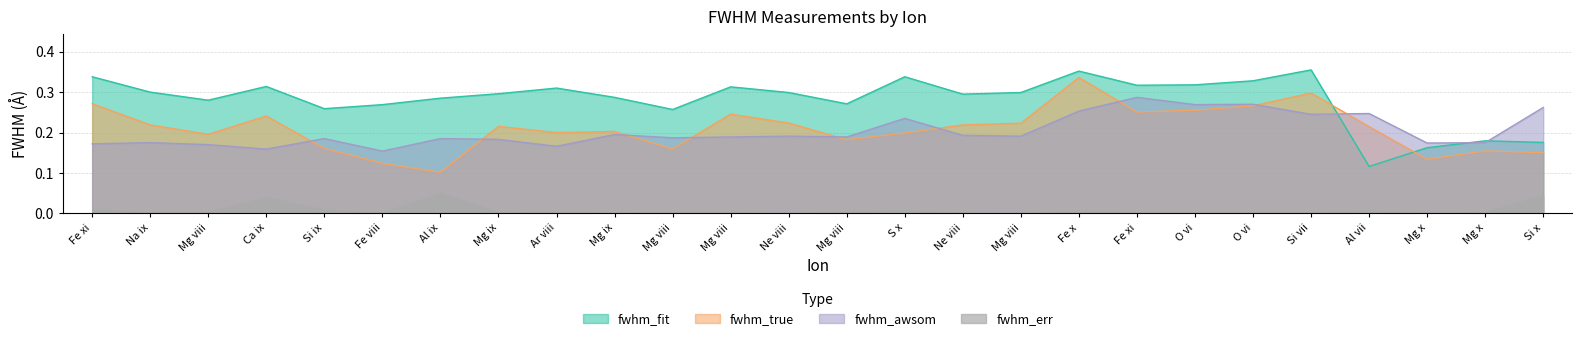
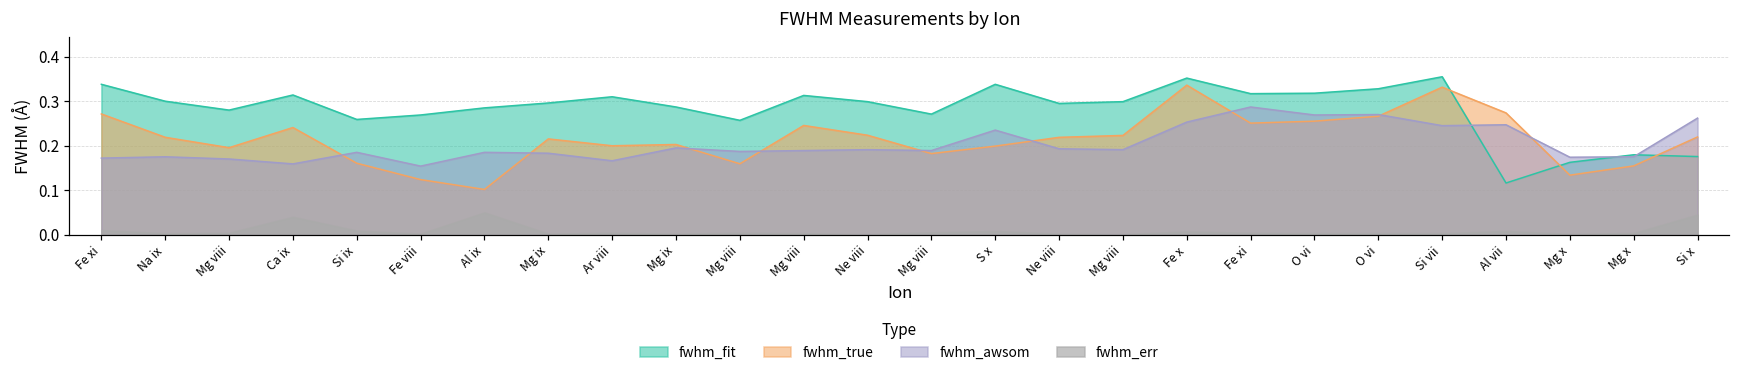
fwhm_true, Si vii: 0.30 -> 0.33
fwhm_true, Al vii: 0.21 -> 0.27
fwhm_true, Si x: 0.15 -> 0.22
